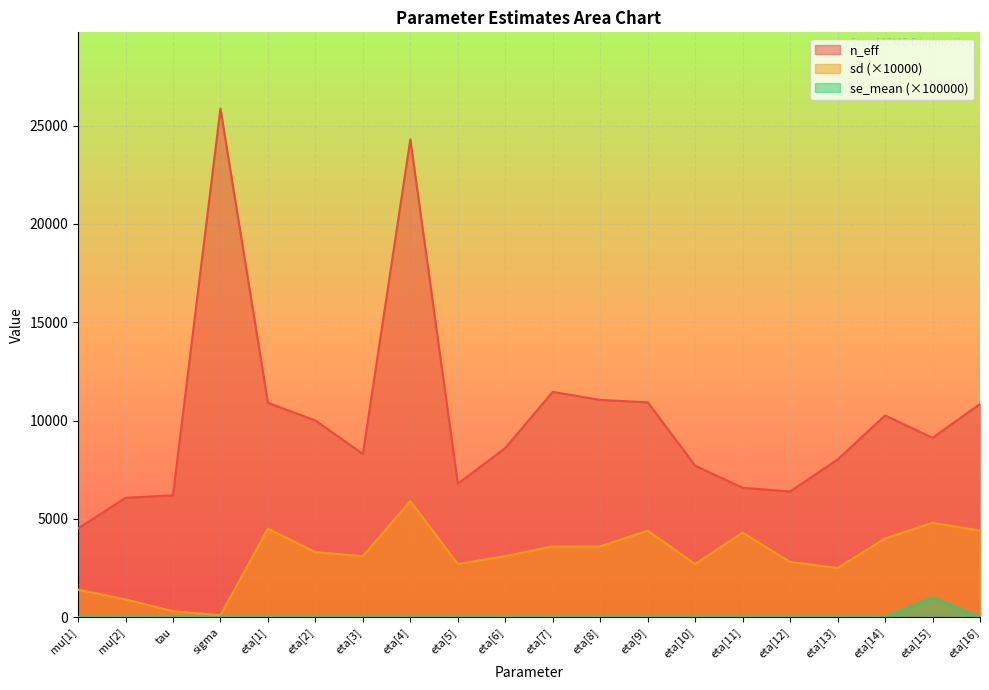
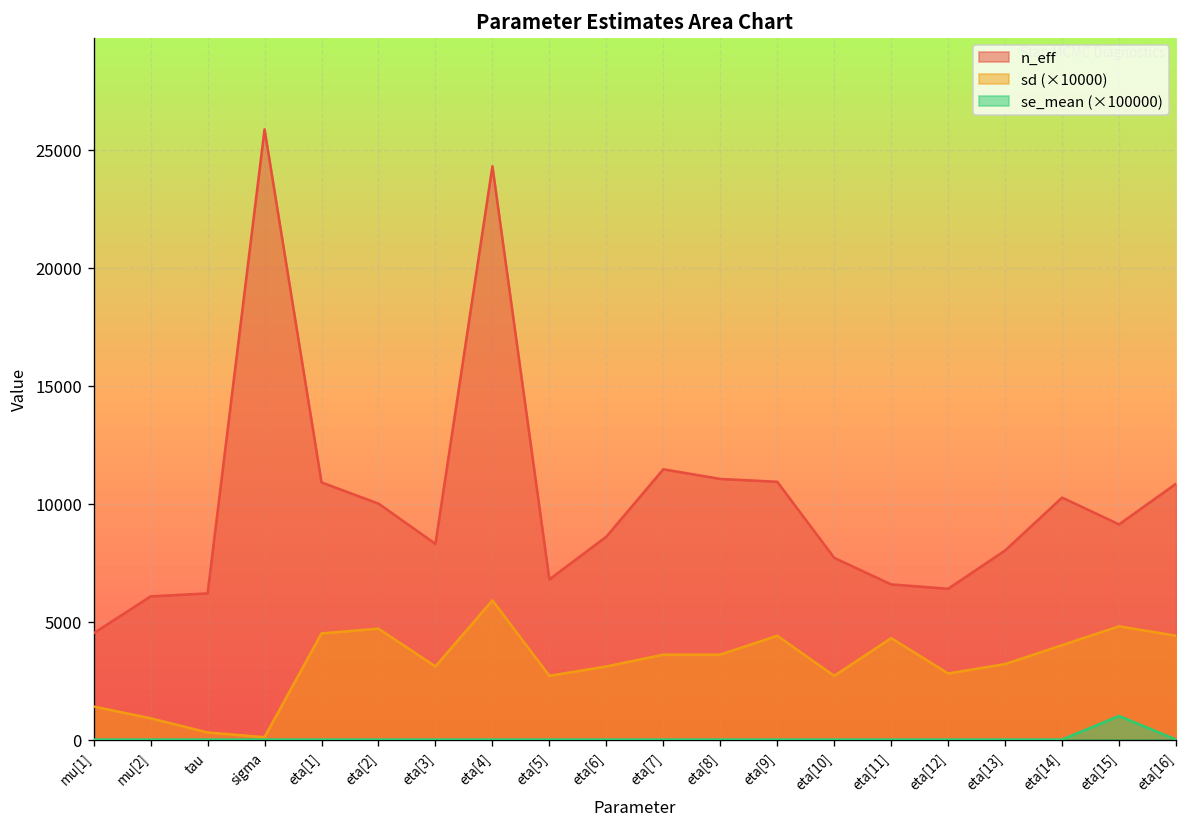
sd (×10000), eta[2]: 3300 -> 4700
sd (×10000), eta[13]: 2500 -> 3200
